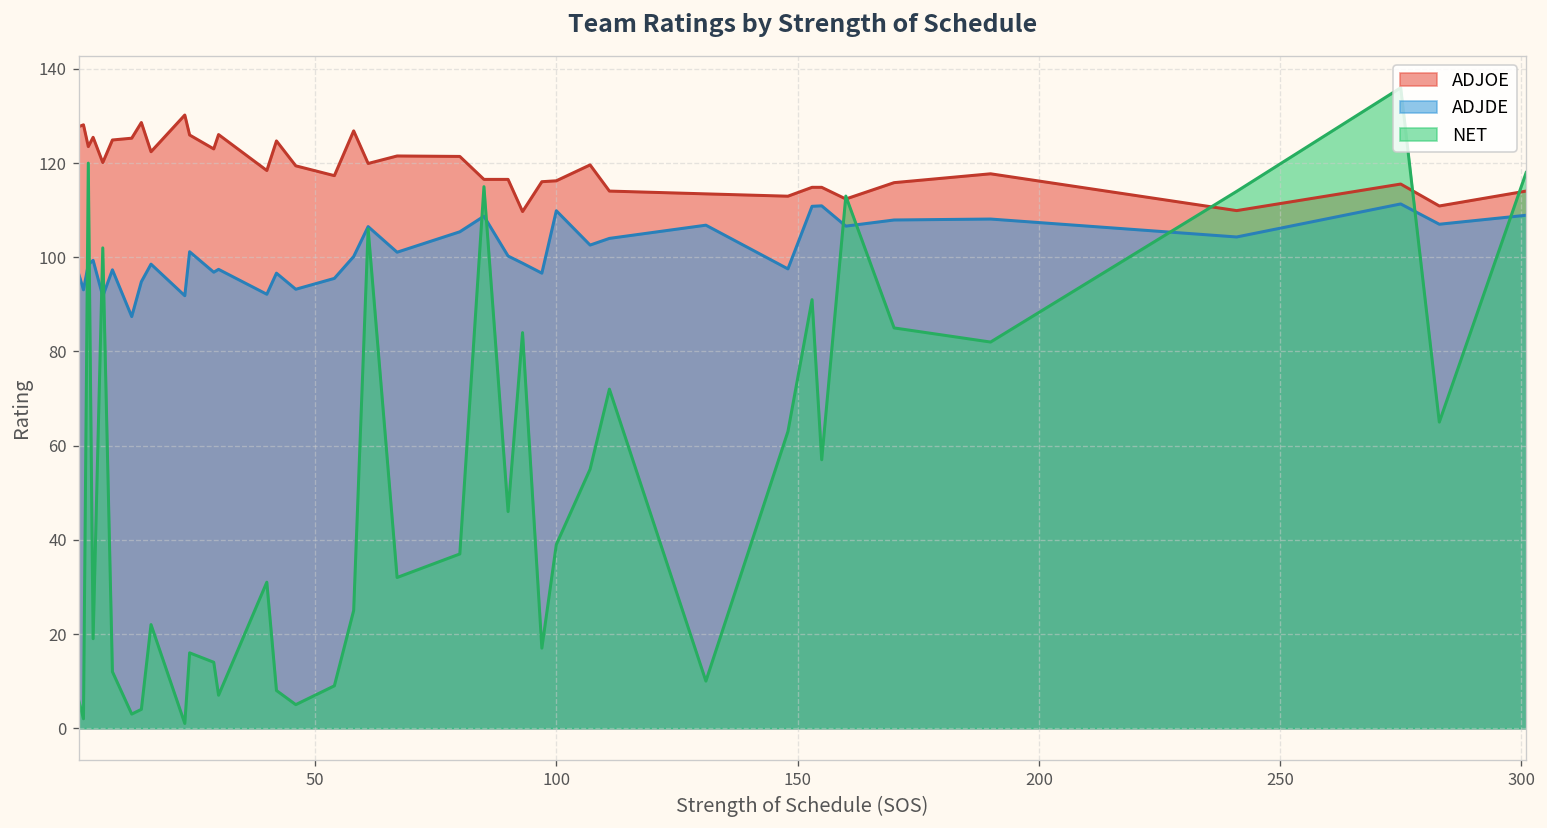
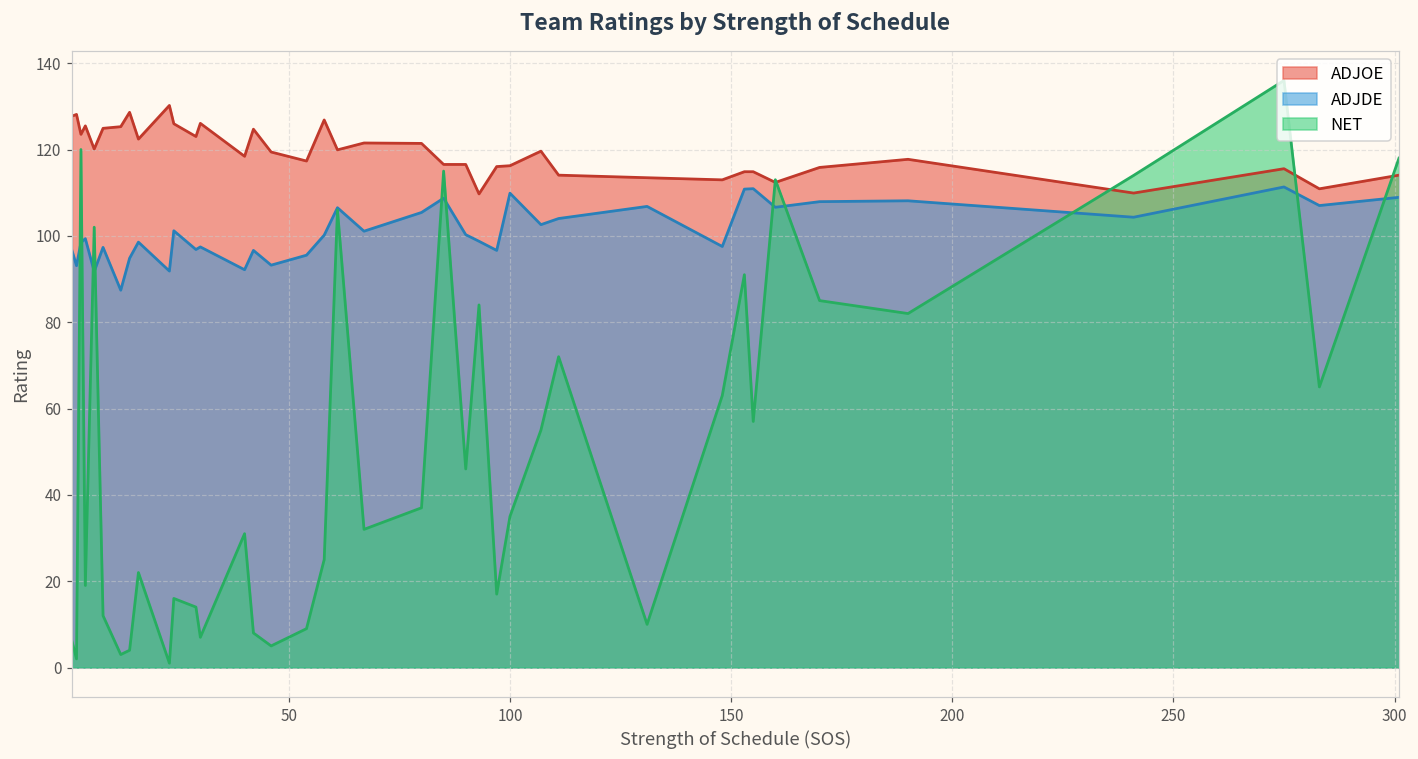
NET, 100: 39 -> 35
